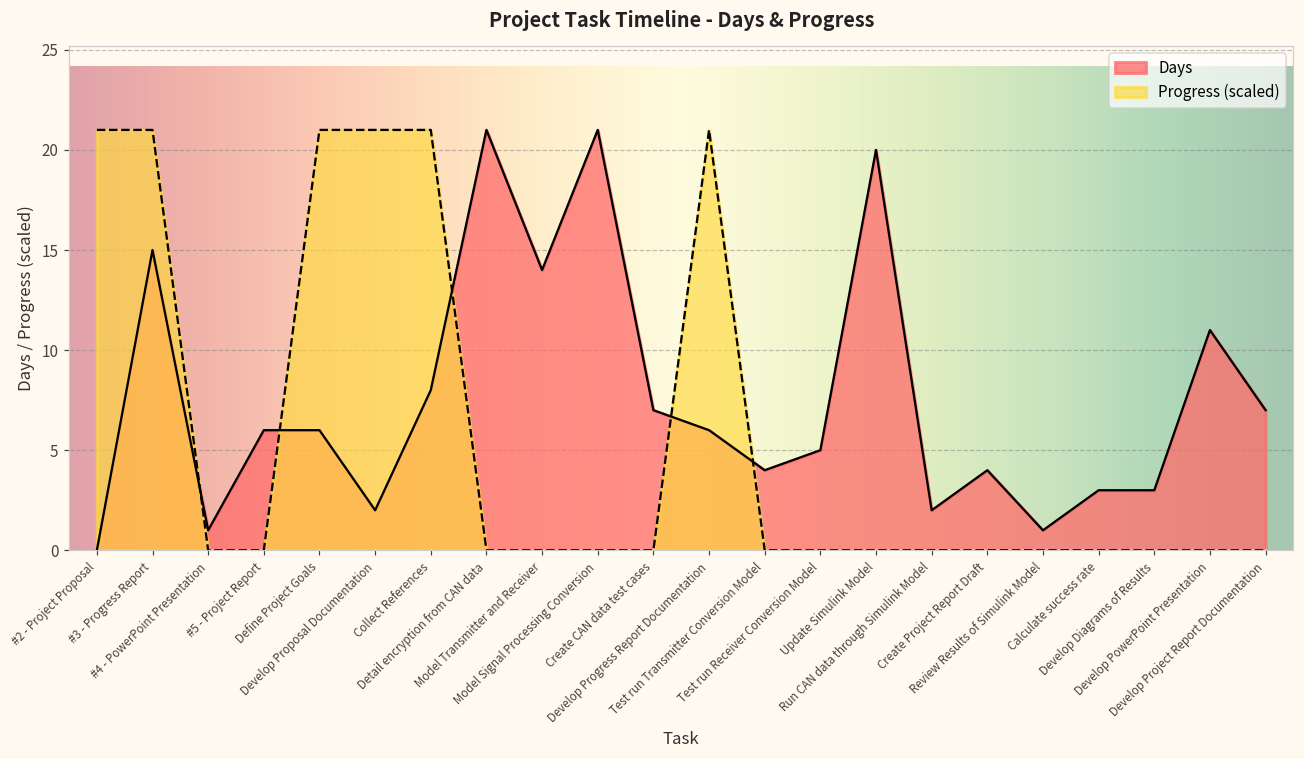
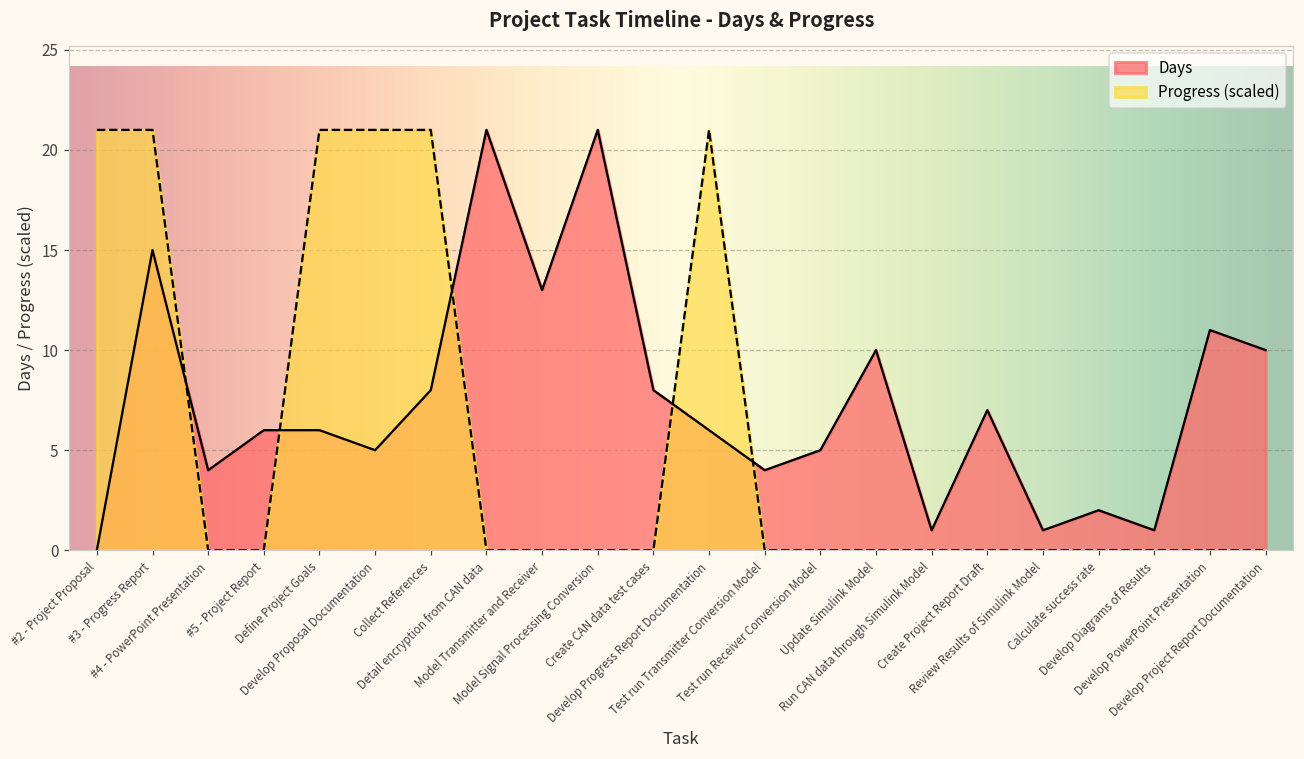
Days, #4 - PowerPoint Presentation: 1 -> 4
Days, Develop Proposal Documentation: 2 -> 5
Days, Model Transmitter and Receiver: 14 -> 13
Days, Create CAN data test cases: 7 -> 8
Days, Update Simulink Model: 20 -> 10
Days, Run CAN data through Simulink Model: 2 -> 1
Days, Create Project Report Draft: 4 -> 7
Days, Calculate success rate: 3 -> 2
Days, Develop Diagrams of Results: 3 -> 1
Days, Develop Project Report Documentation: 7 -> 10
